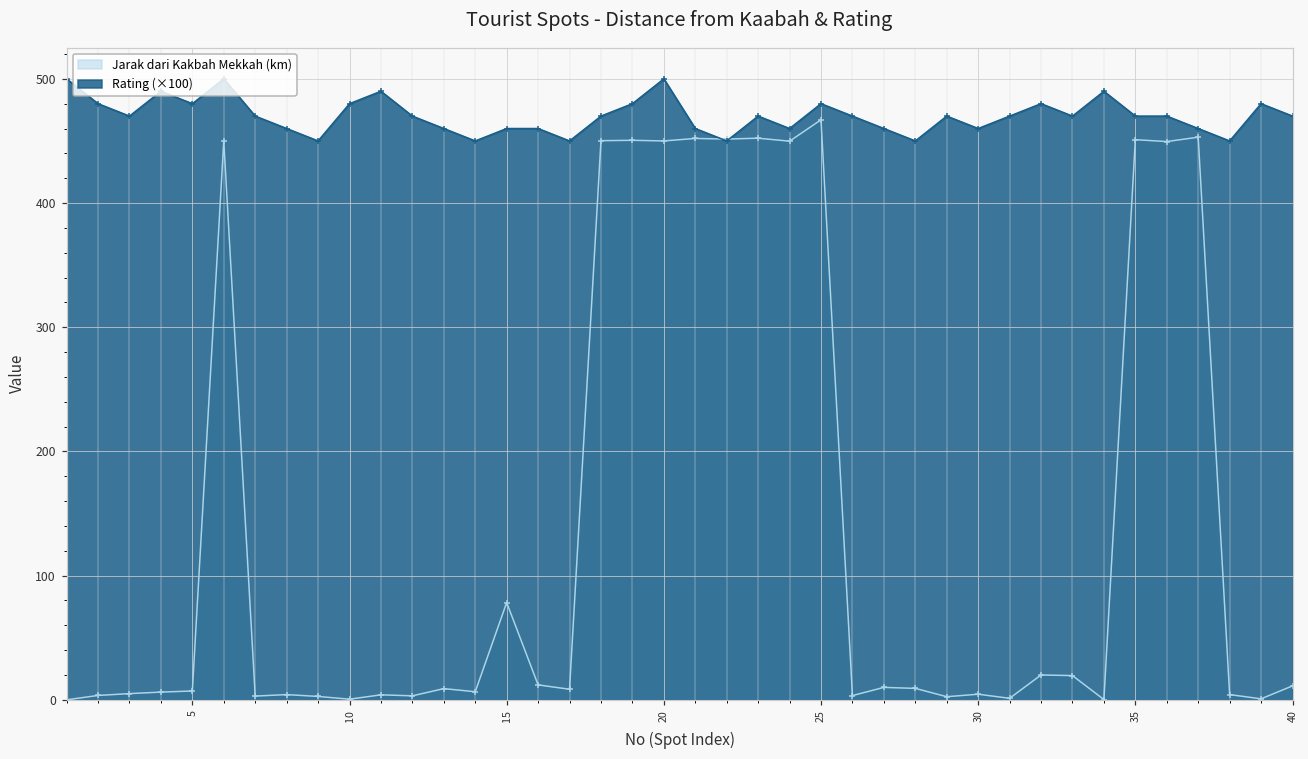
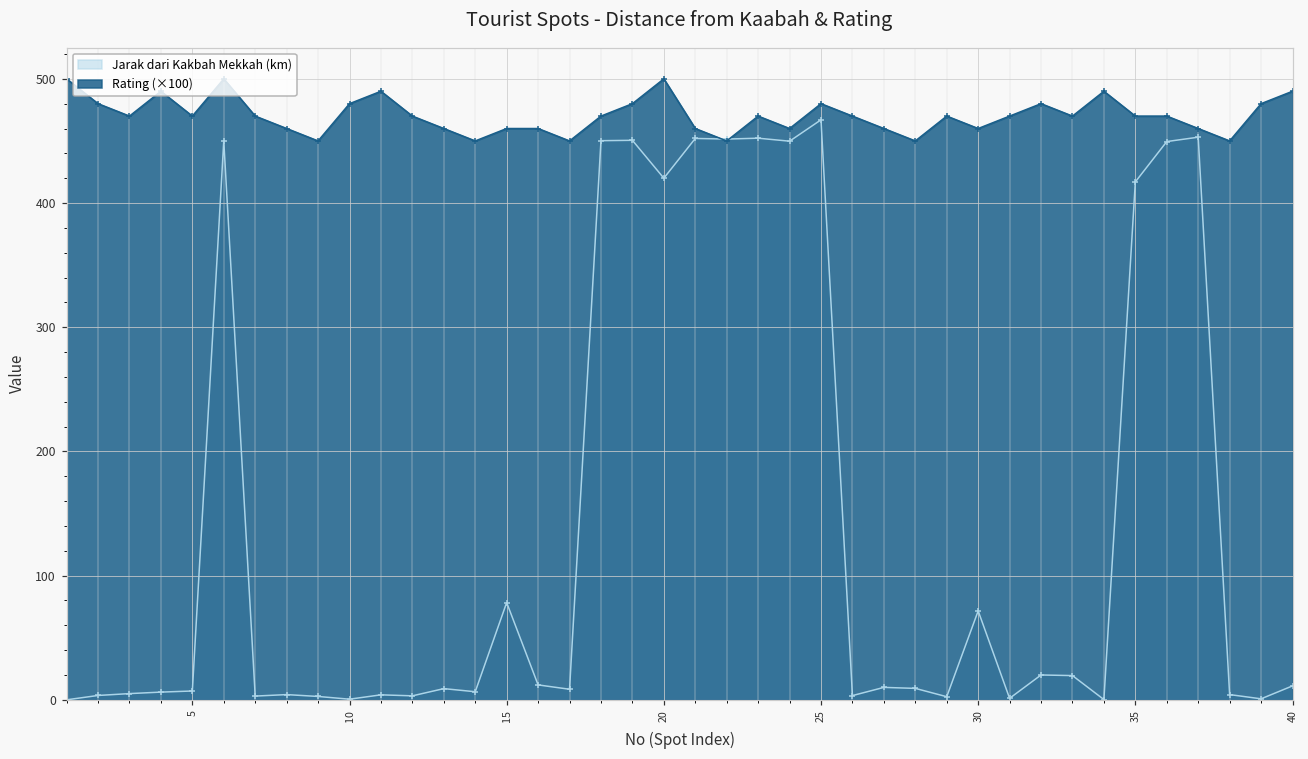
Rating (×100), 5: 480 -> 470
Jarak dari Kakbah Mekkah (km), 20: 450 -> 420
Jarak dari Kakbah Mekkah (km), 30: 5 -> 72
Jarak dari Kakbah Mekkah (km), 35: 451 -> 417
Rating (×100), 40: 470 -> 490
